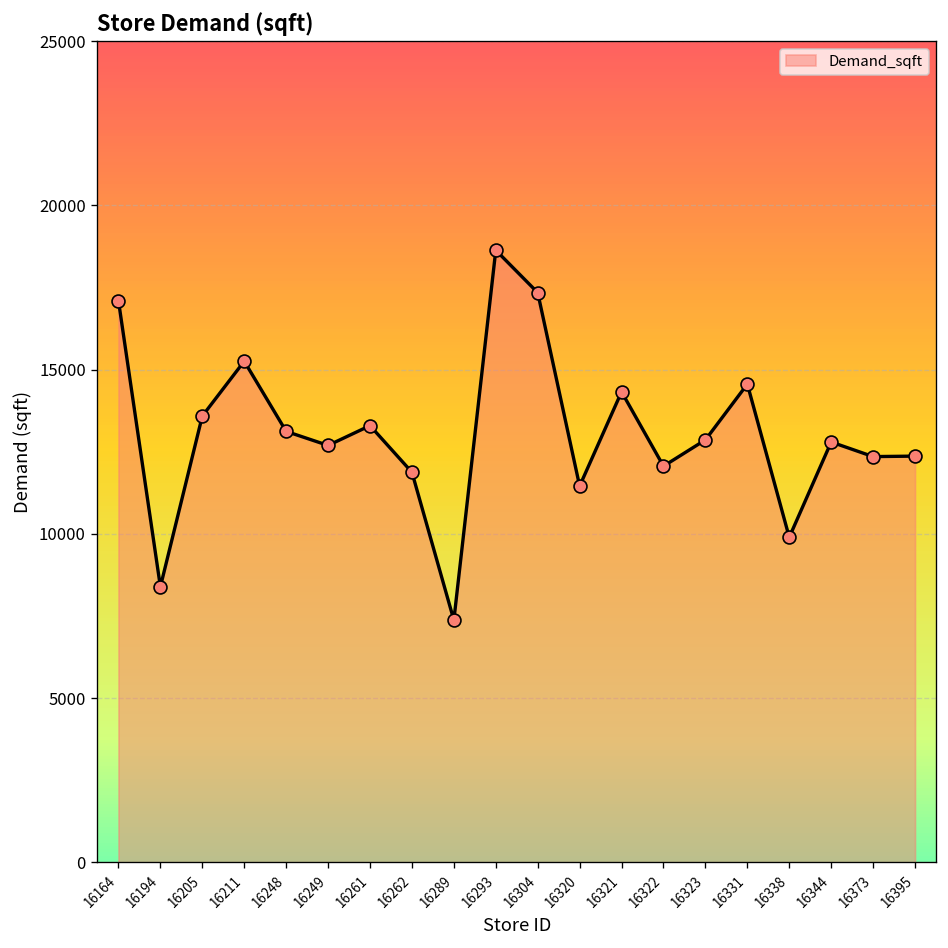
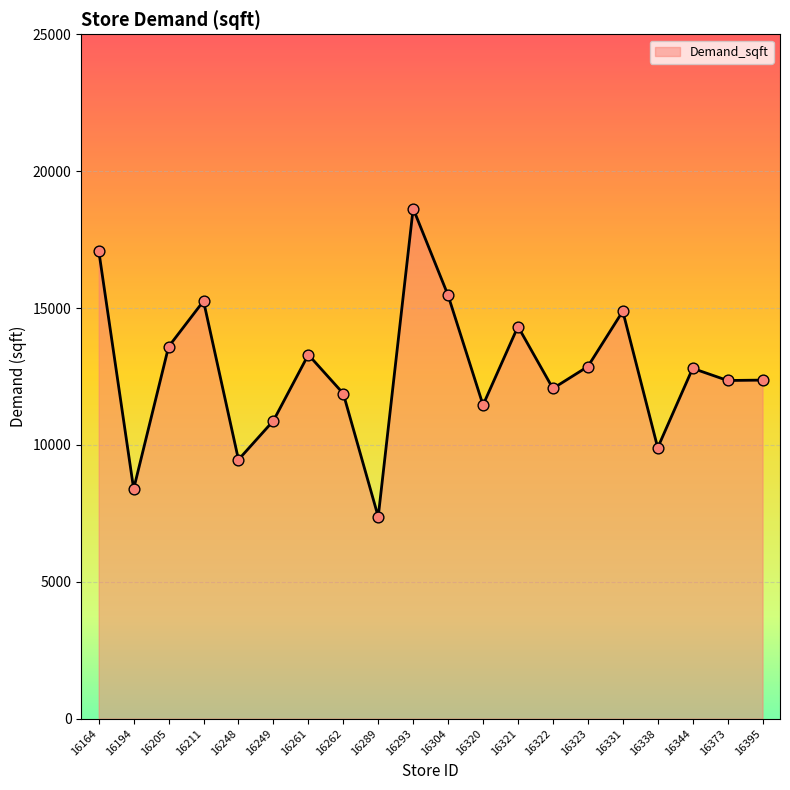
16248: 13100 -> 9500
16249: 12700 -> 10900
16304: 17300 -> 15500
16331: 14600 -> 14900
